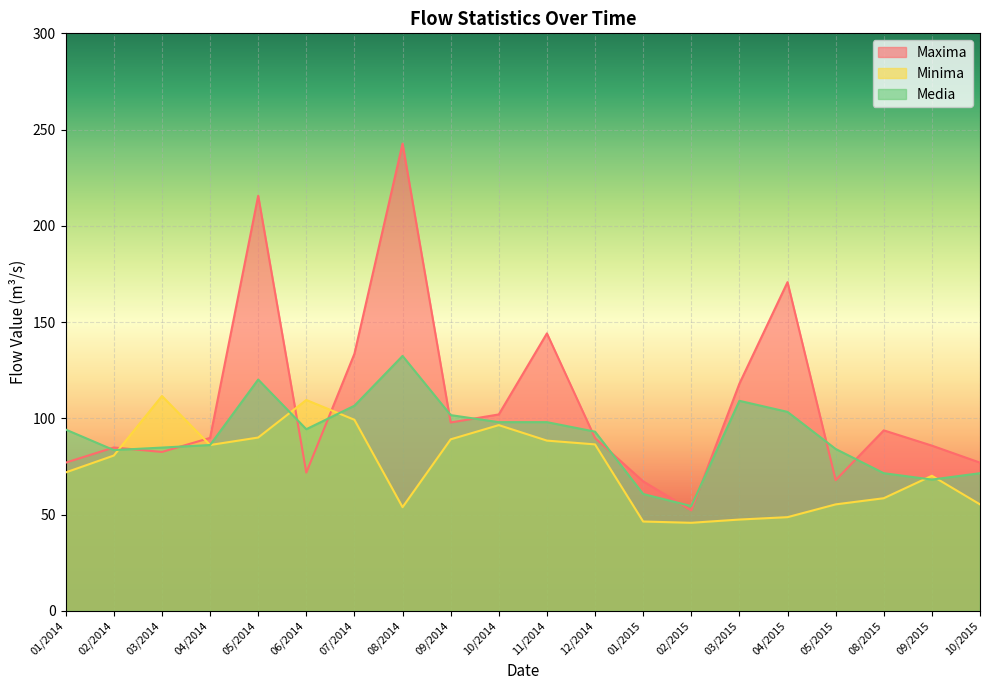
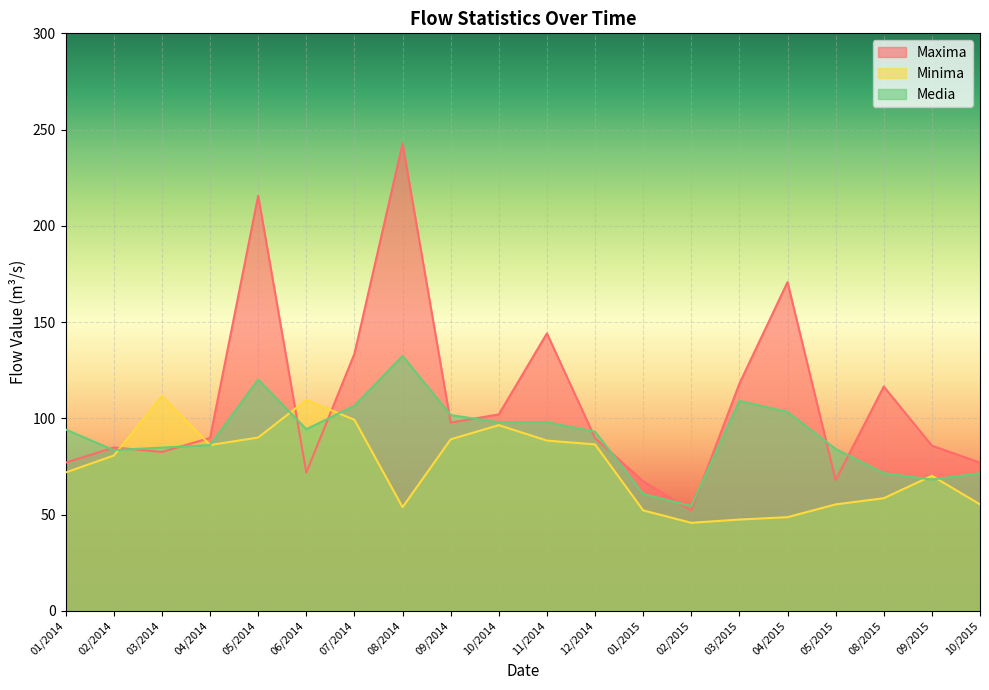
Minima, 01/2015: 46 -> 52
Maxima, 08/2015: 94 -> 117
